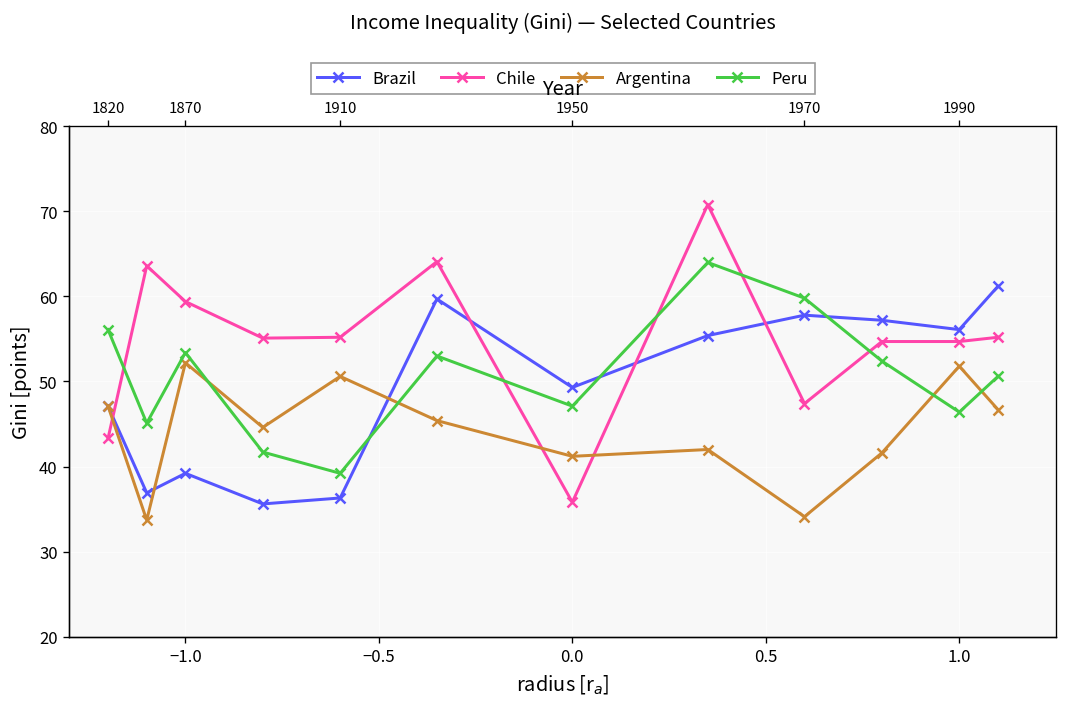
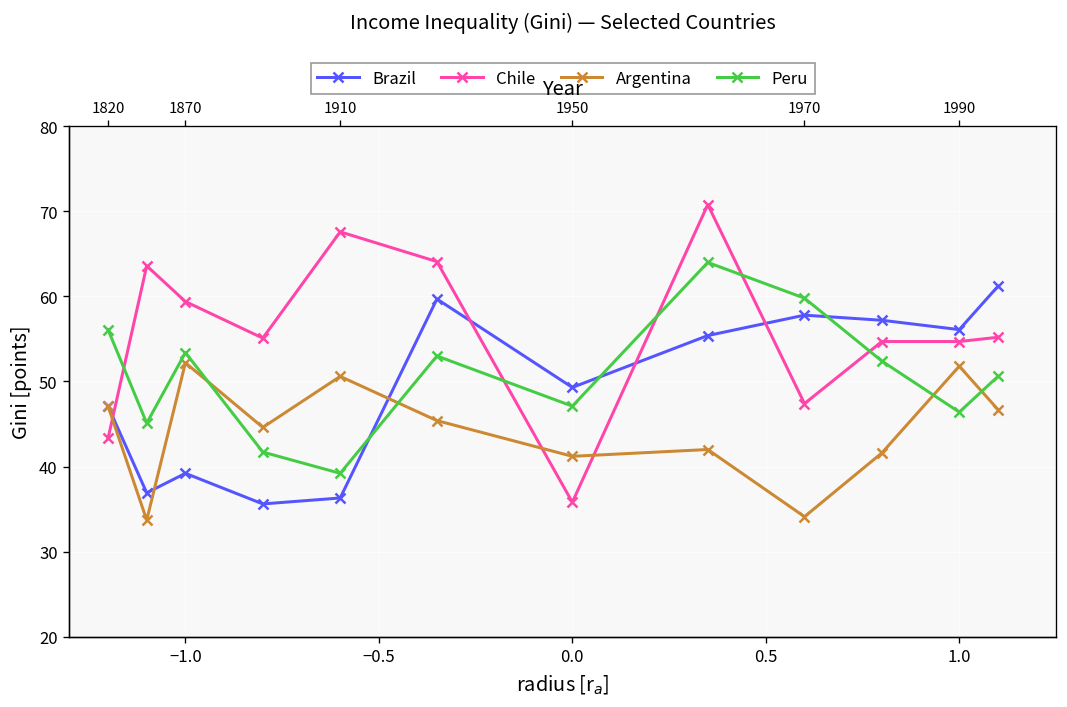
Chile, 1910: 55 -> 68
